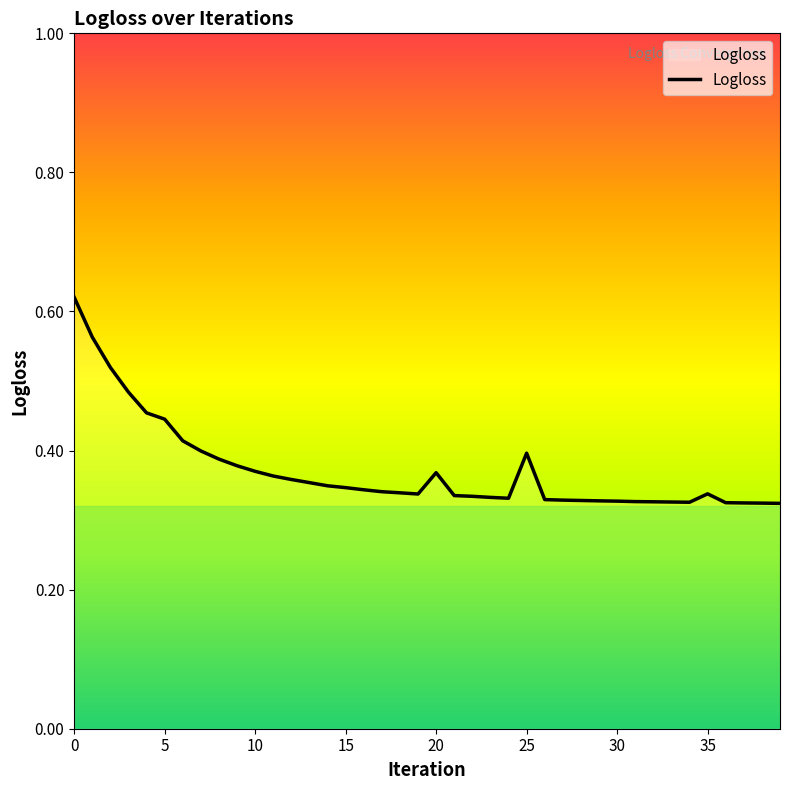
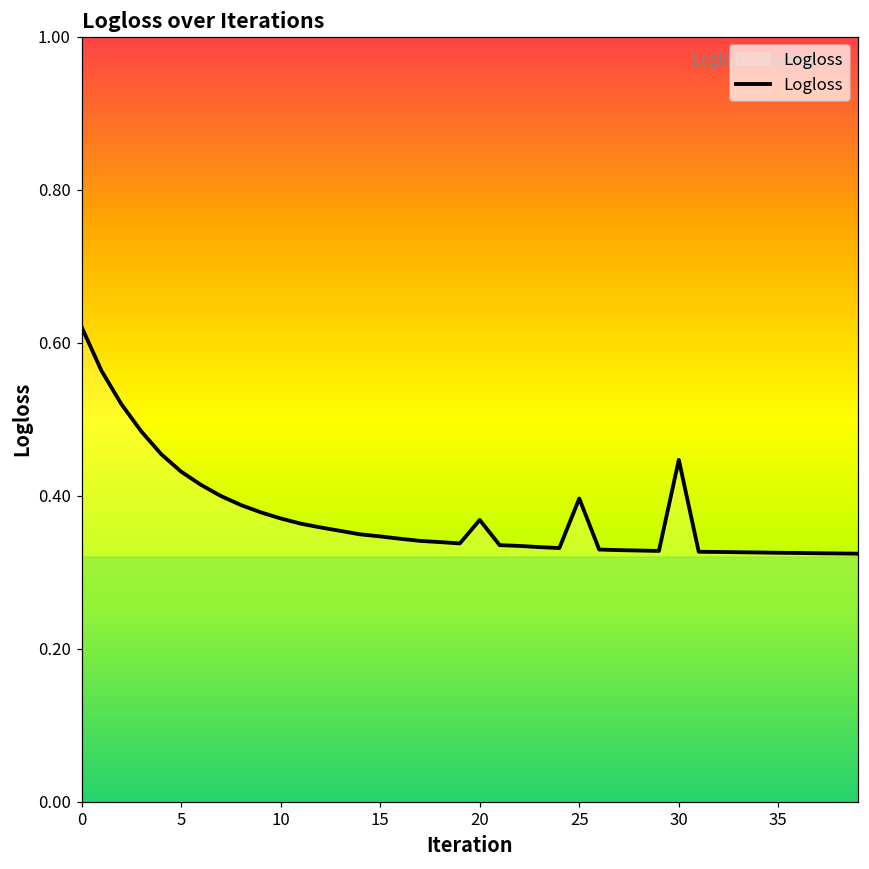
5: 0.45 -> 0.43
30: 0.33 -> 0.45
35: 0.34 -> 0.33
